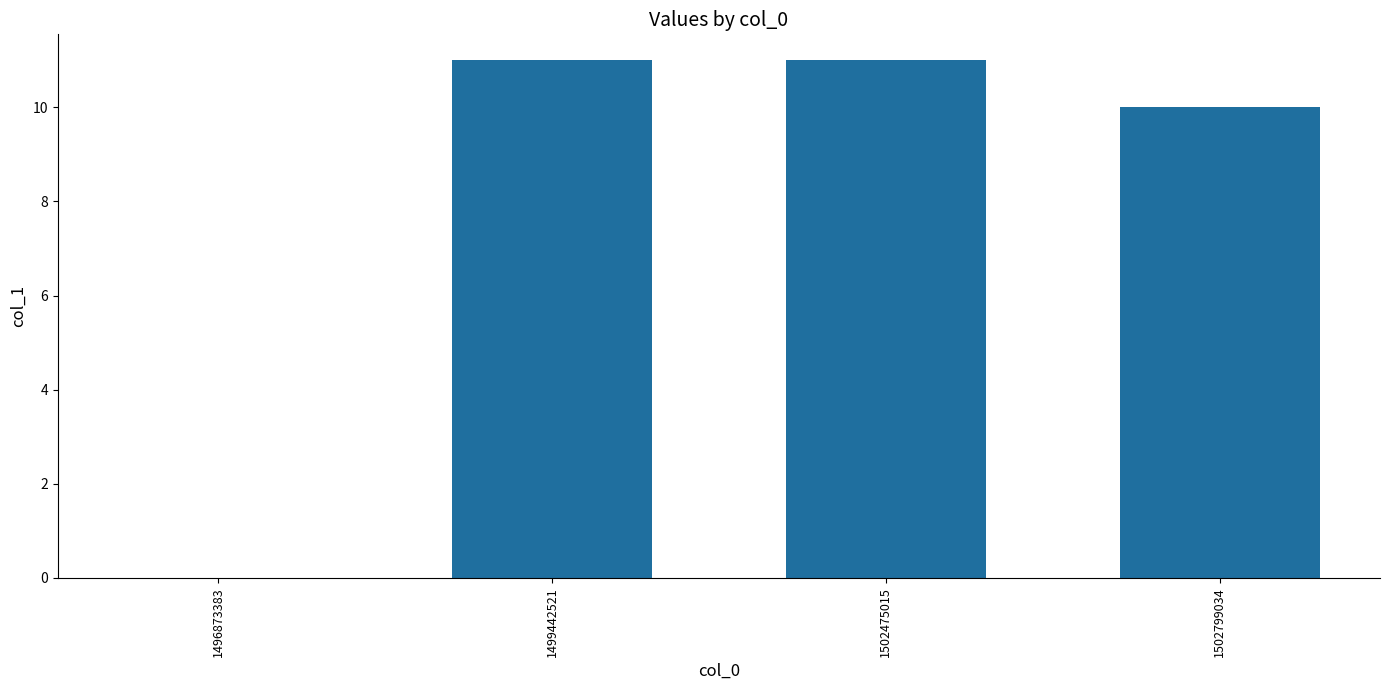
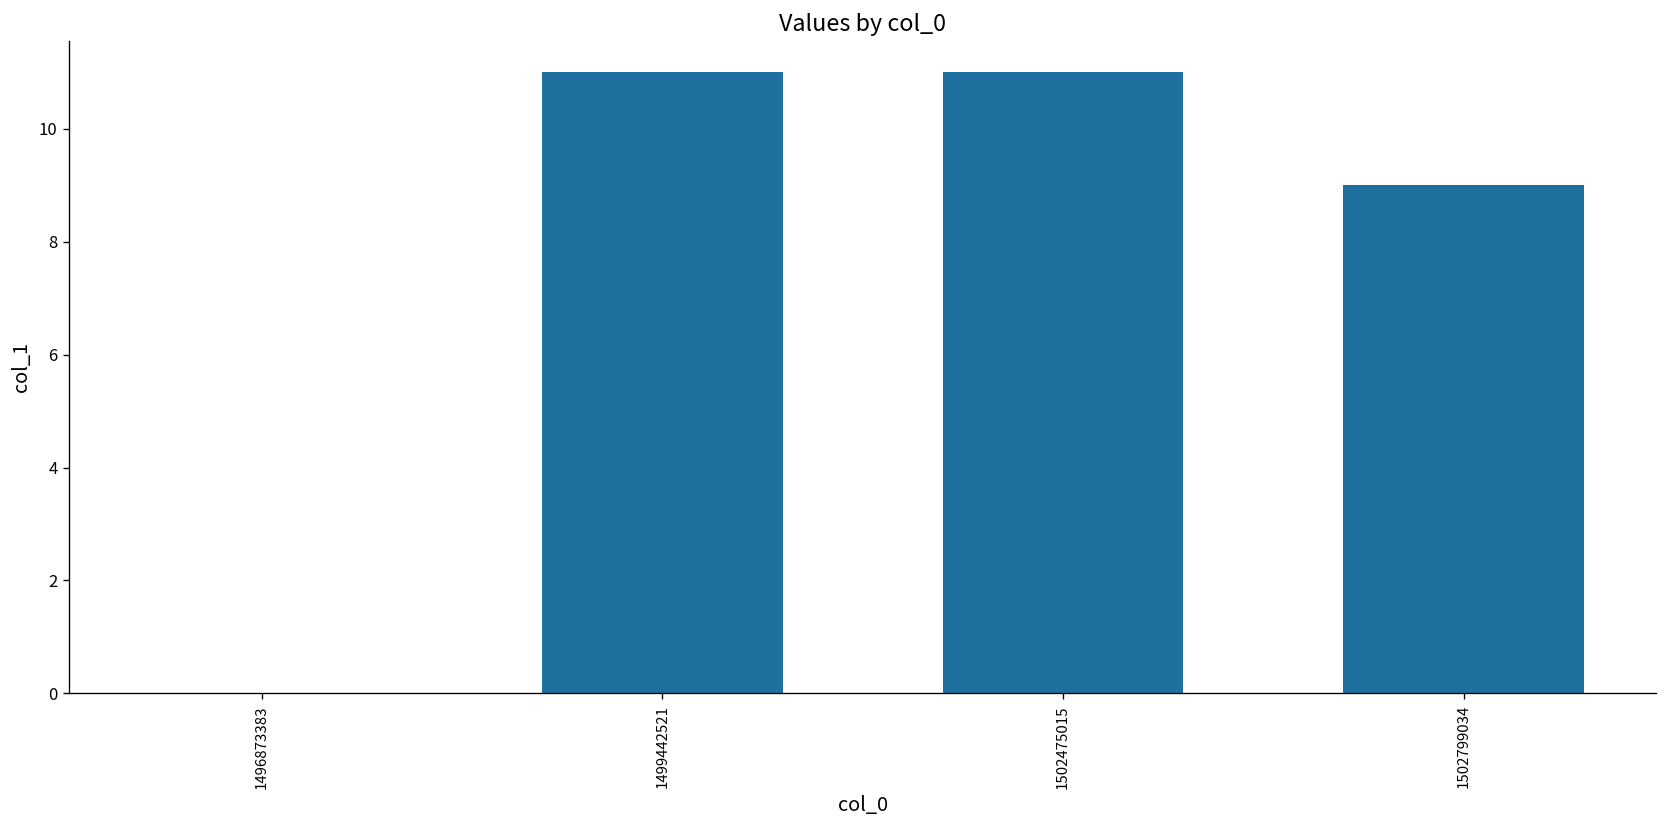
1502799034: 10 -> 9
